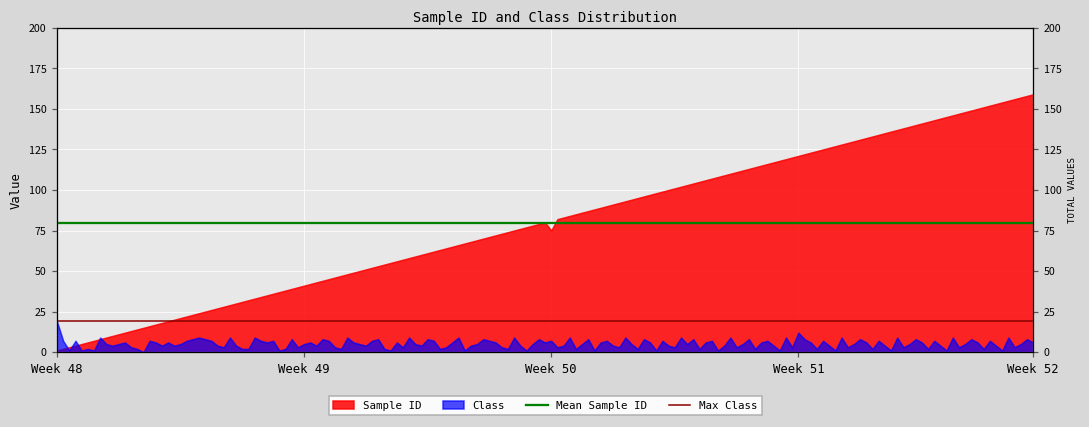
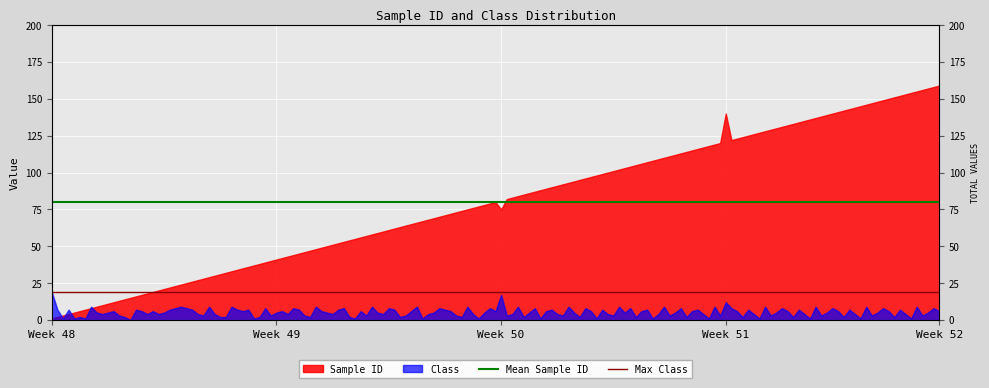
Class, Week 50: 7 -> 17
Sample ID, Week 51: 121 -> 140
